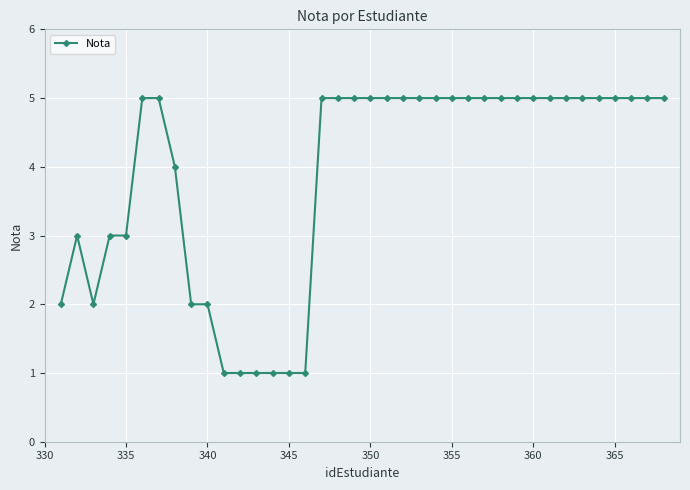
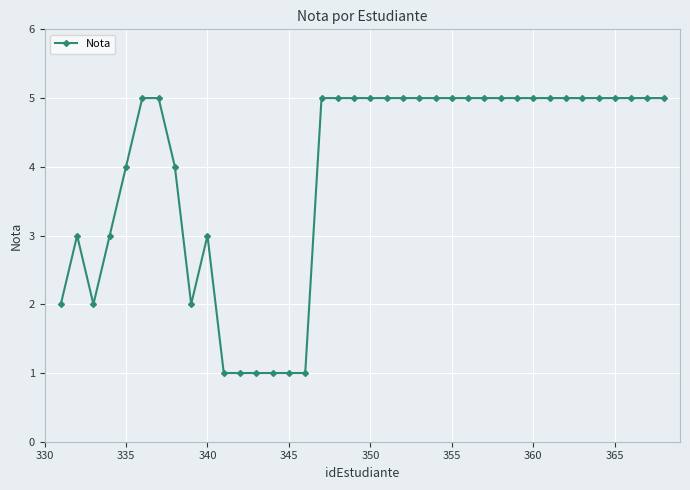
335: 3 -> 4
340: 2 -> 3
